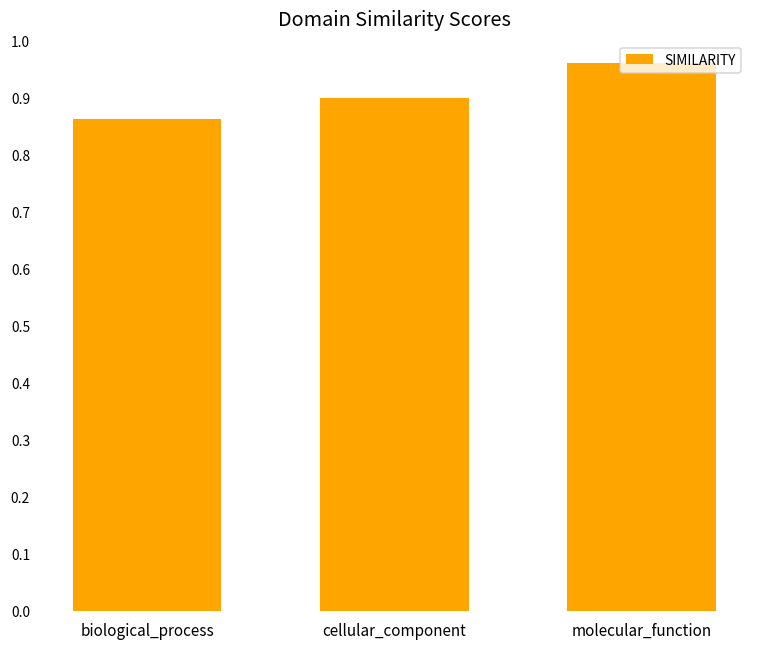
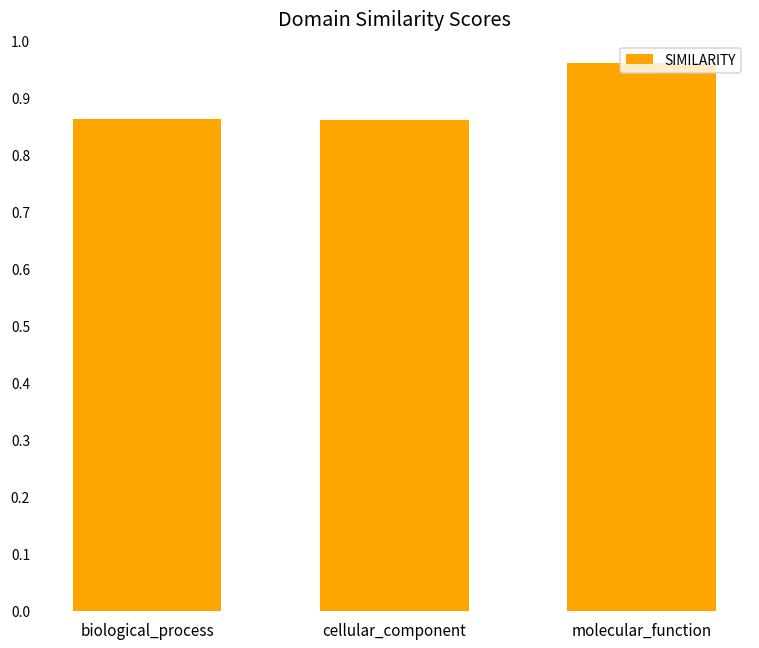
cellular_component: 0.90 -> 0.86
